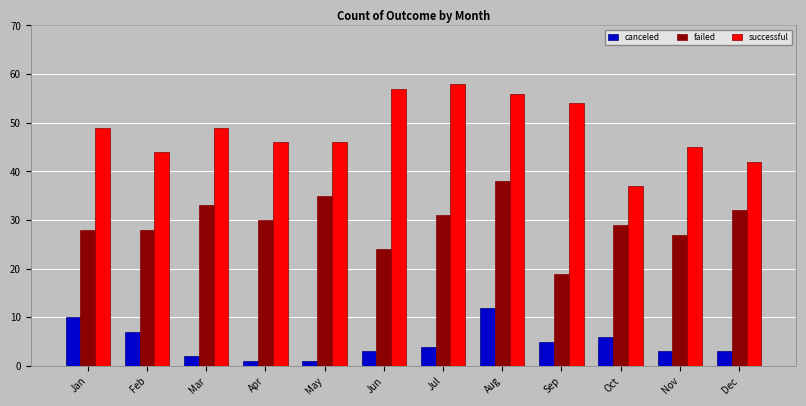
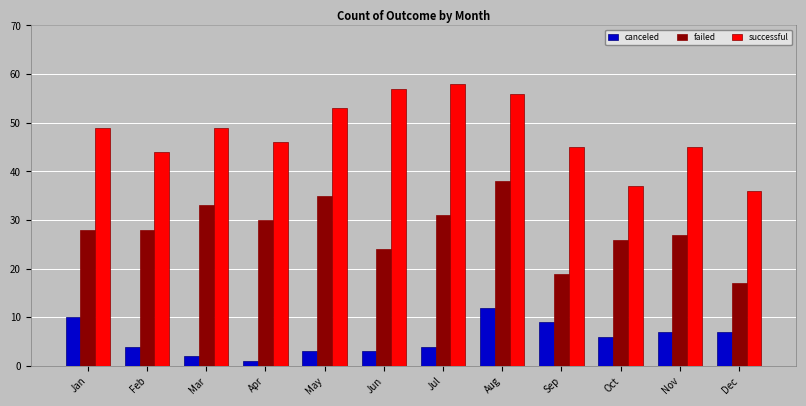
canceled, Feb: 7 -> 4
canceled, May: 1 -> 3
successful, May: 46 -> 53
canceled, Sep: 5 -> 9
successful, Sep: 54 -> 45
failed, Oct: 29 -> 26
canceled, Nov: 3 -> 7
canceled, Dec: 3 -> 7
failed, Dec: 32 -> 17
successful, Dec: 42 -> 36
